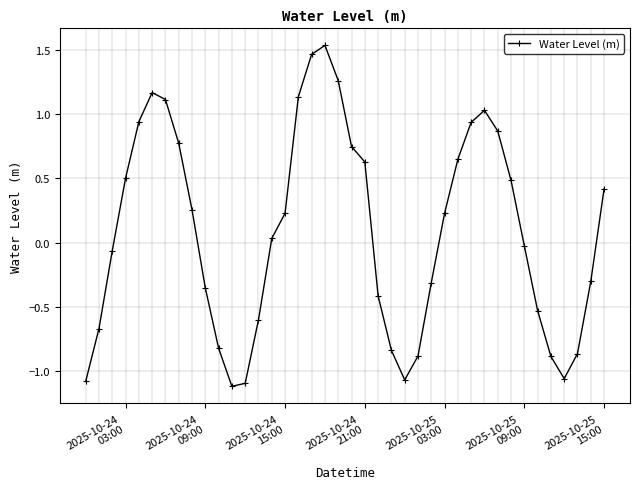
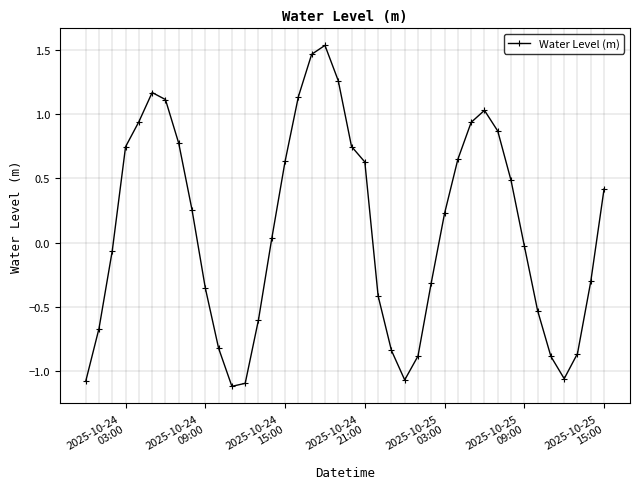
2025-10-24 03:00: 0.50 -> 0.75
2025-10-24 15:00: 0.23 -> 0.63
